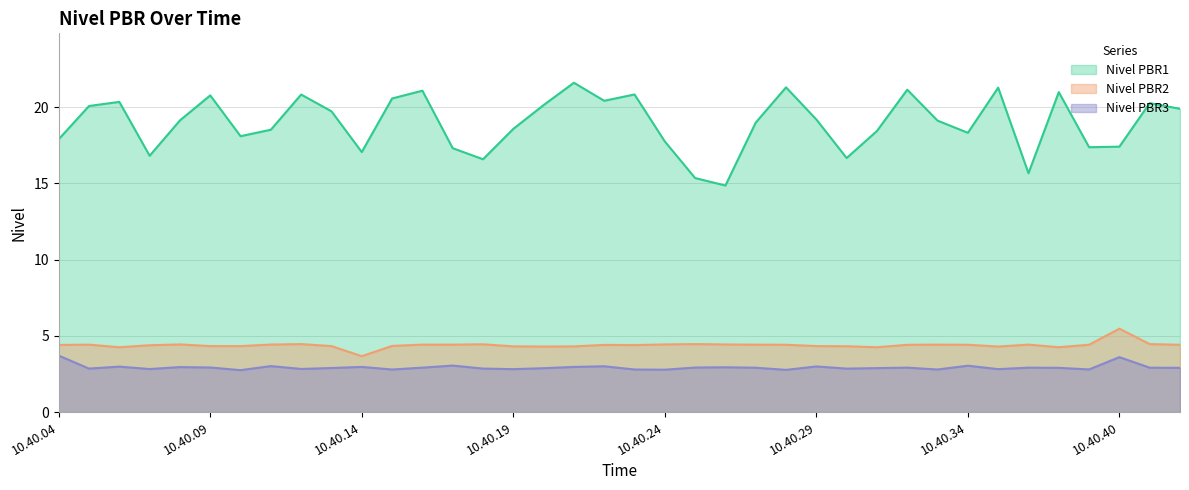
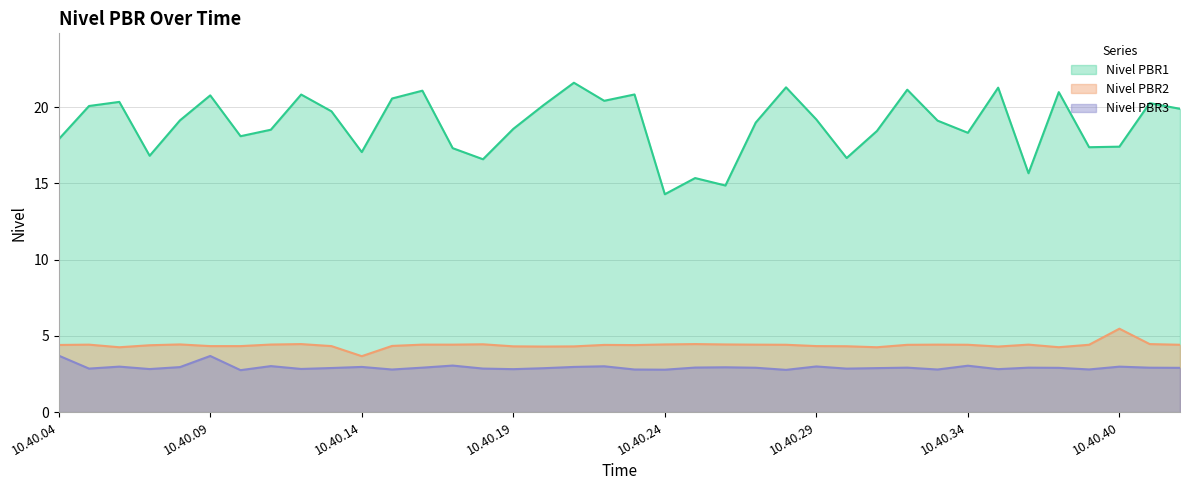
Nivel PBR3, 10.40.09: 2.9 -> 3.7
Nivel PBR1, 10.40.24: 17.8 -> 14.3
Nivel PBR3, 10.40.40: 3.6 -> 3.0
